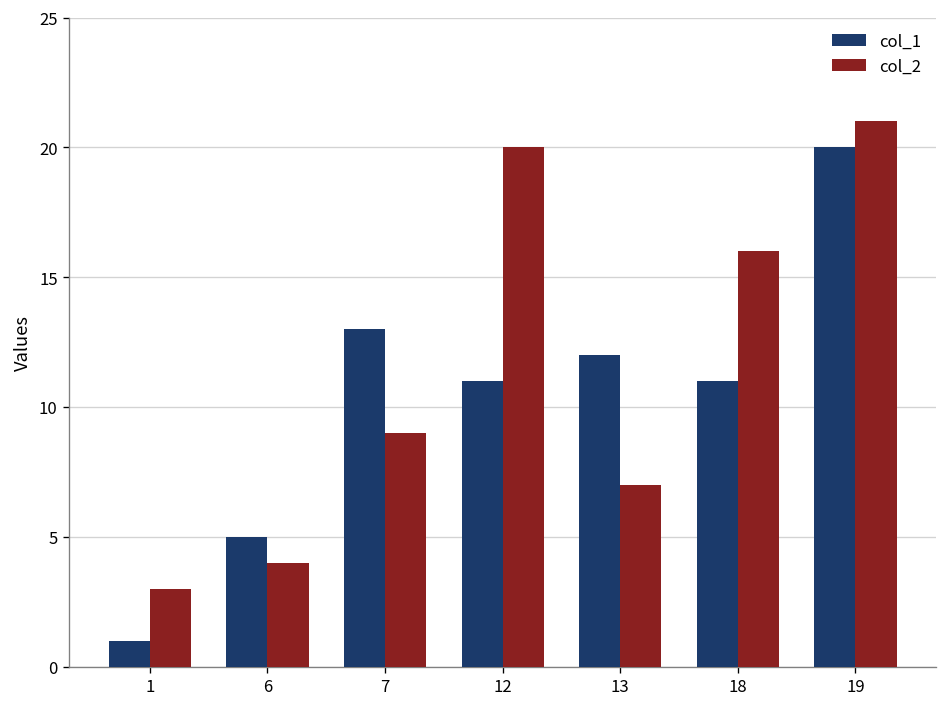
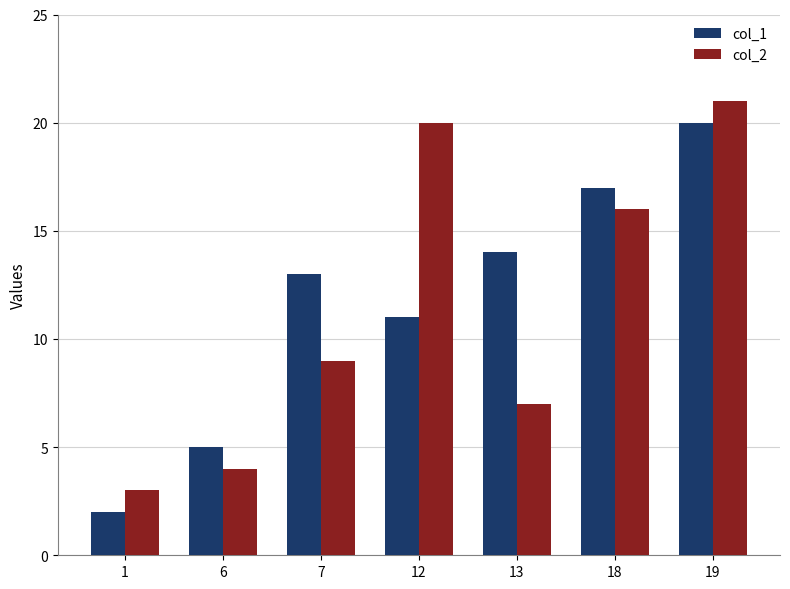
col_1, 1: 1 -> 2
col_1, 13: 12 -> 14
col_1, 18: 11 -> 17
